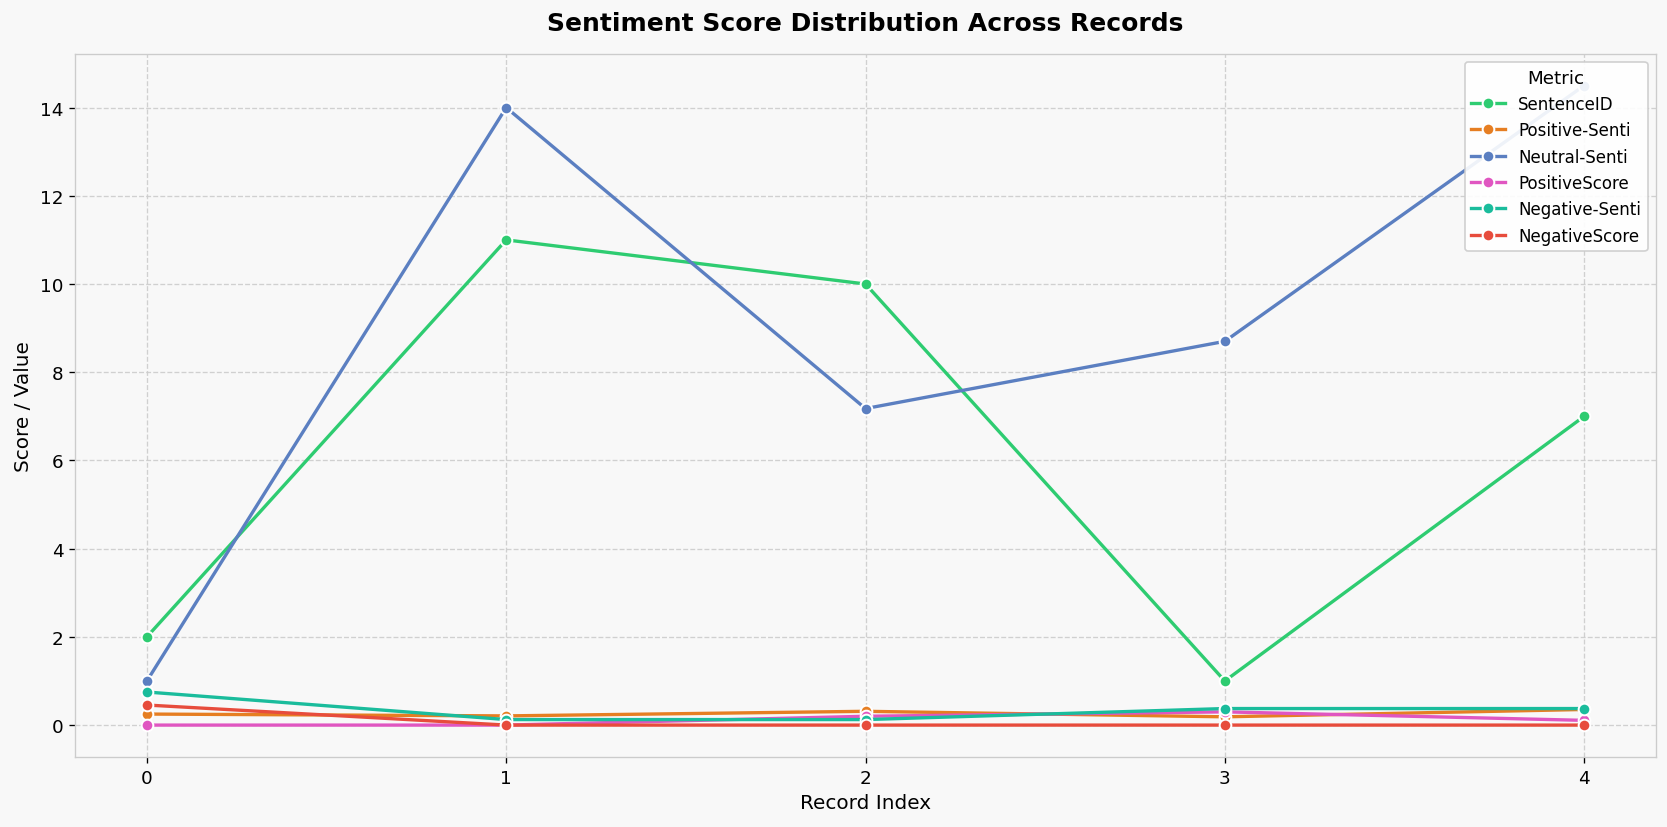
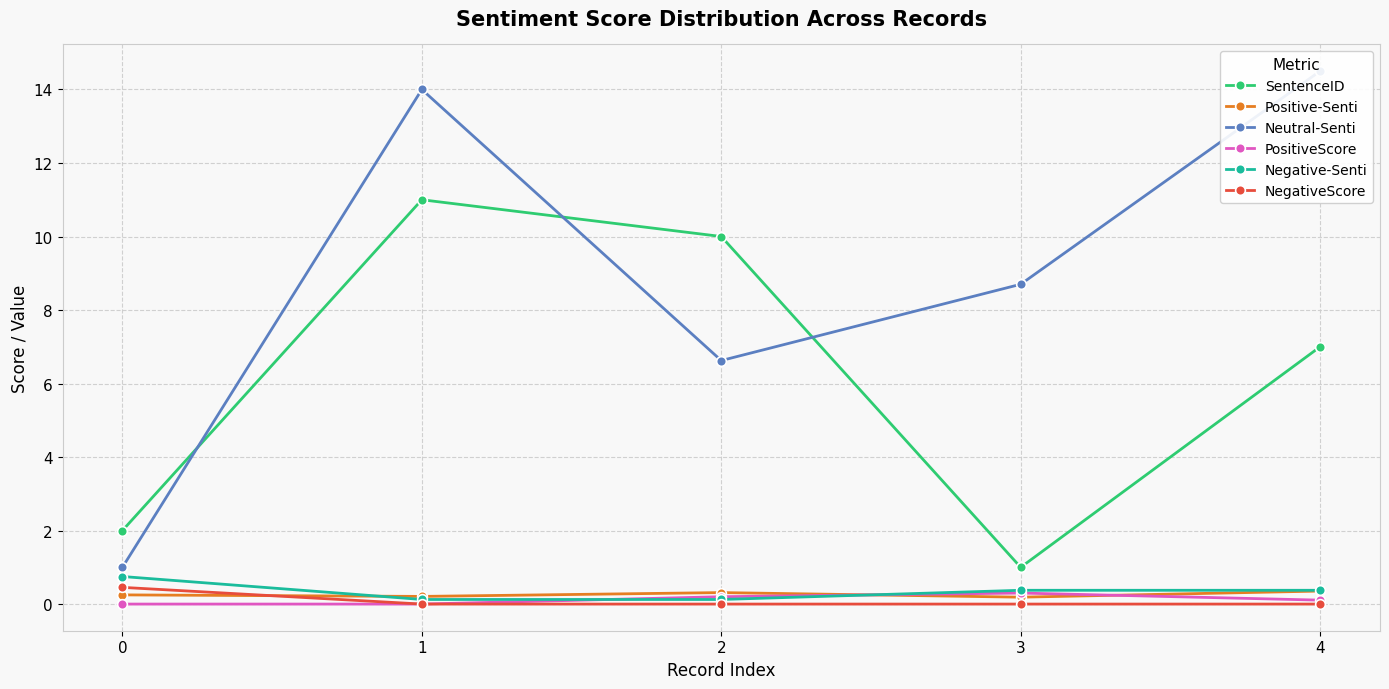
Neutral-Senti, 2: 7.2 -> 6.6
